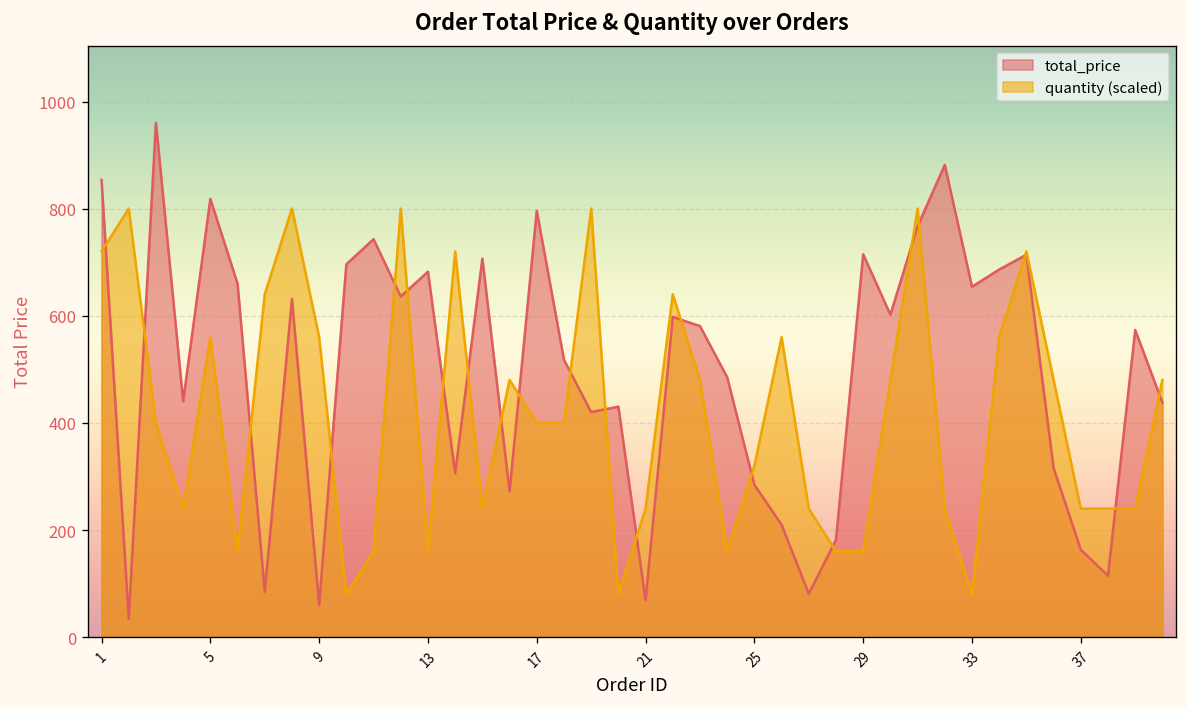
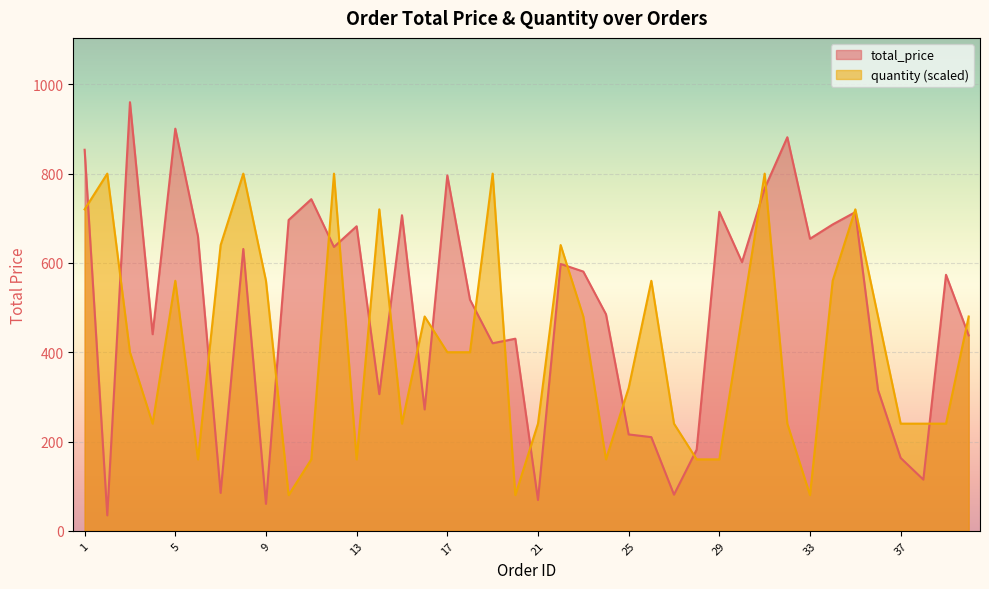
total_price, 5: 820 -> 900
total_price, 25: 280 -> 220
